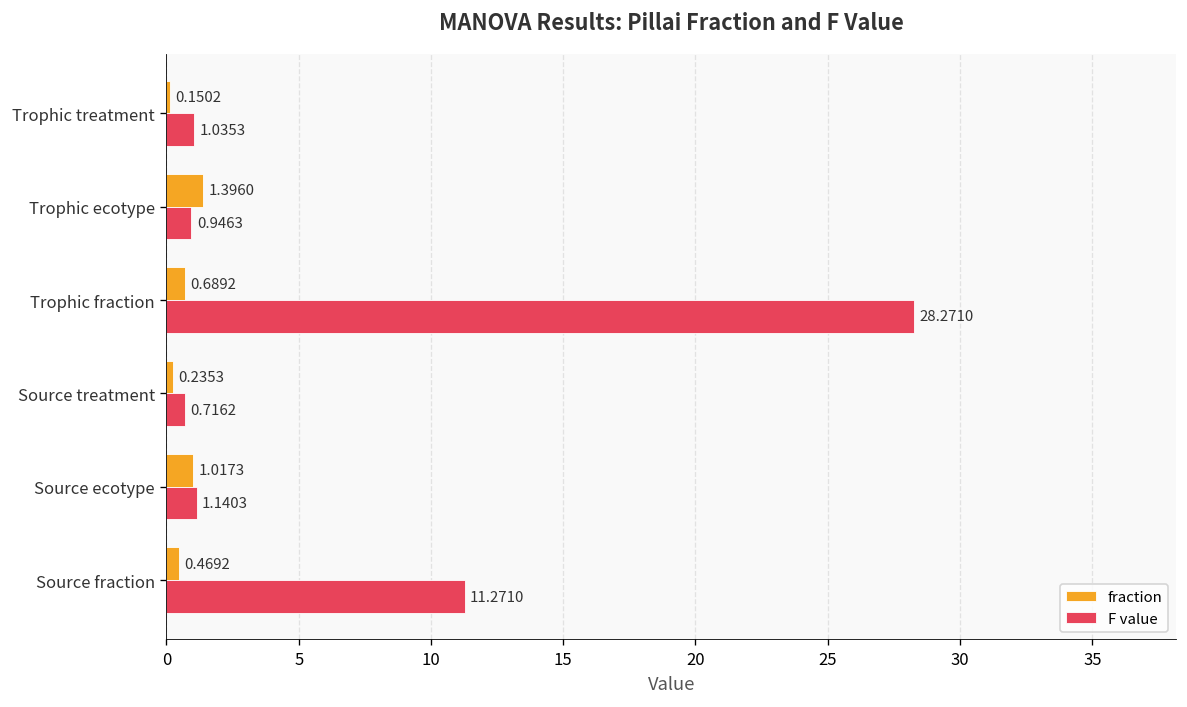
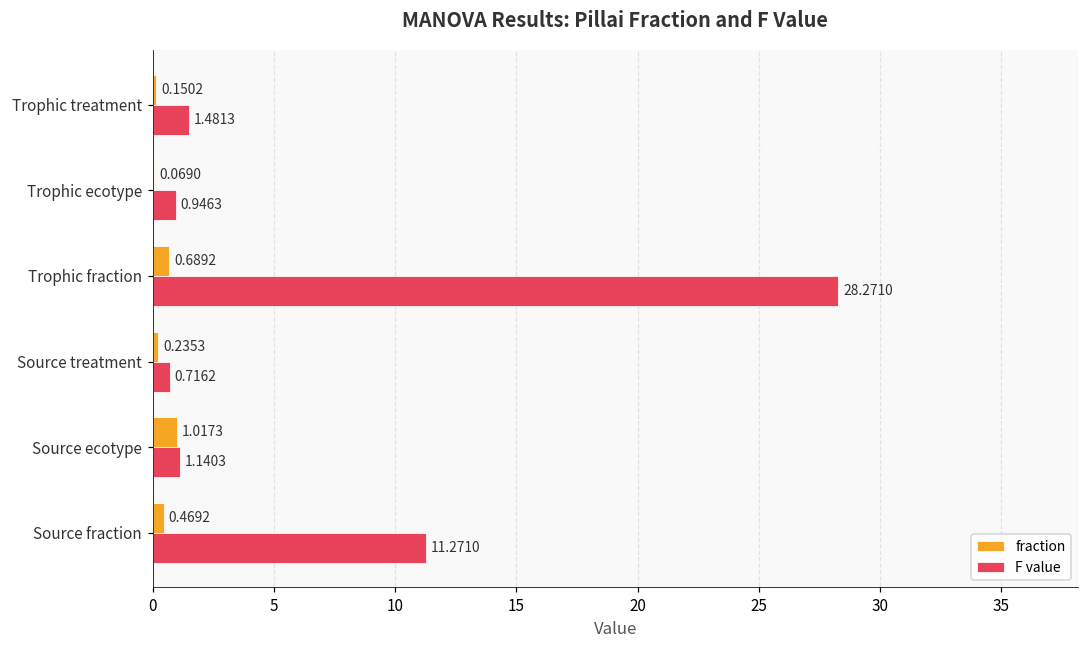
F value, Trophic treatment: 1.0353 -> 1.4813
fraction, Trophic ecotype: 1.3960 -> 0.0690
